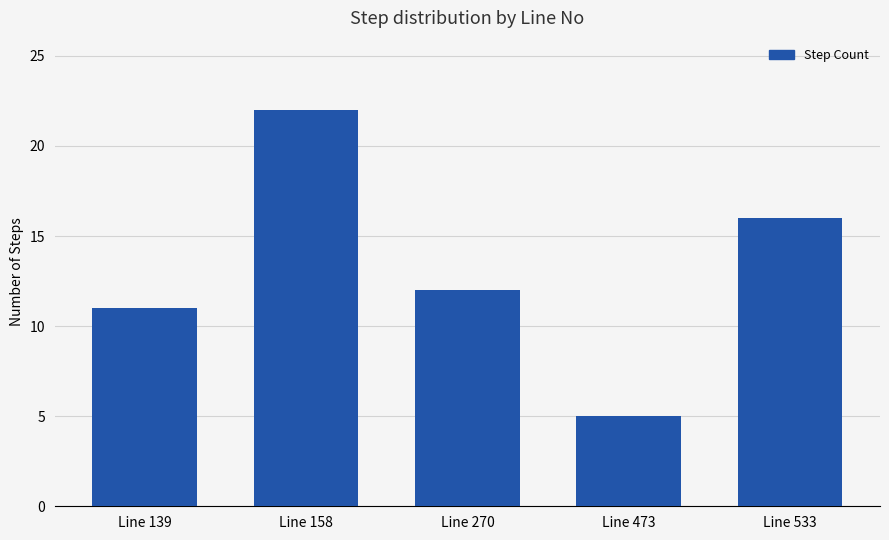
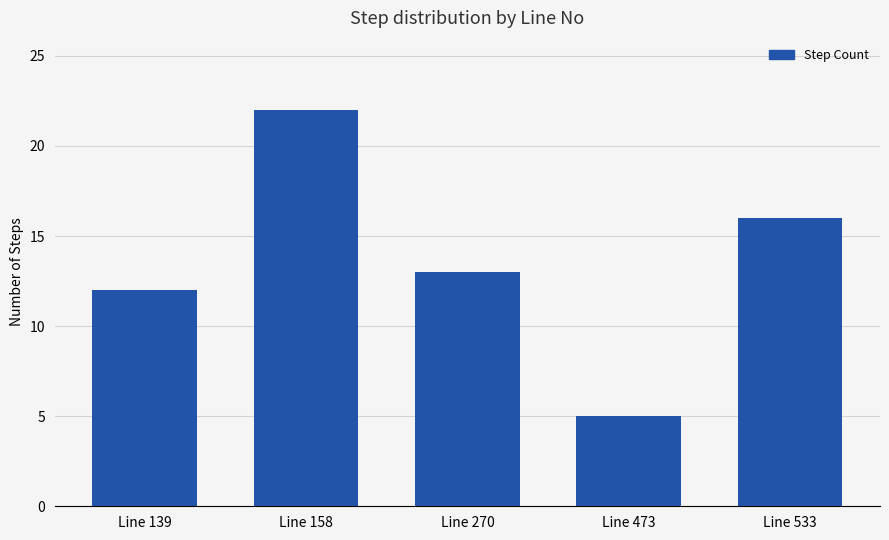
Line 139: 11 -> 12
Line 270: 12 -> 13
